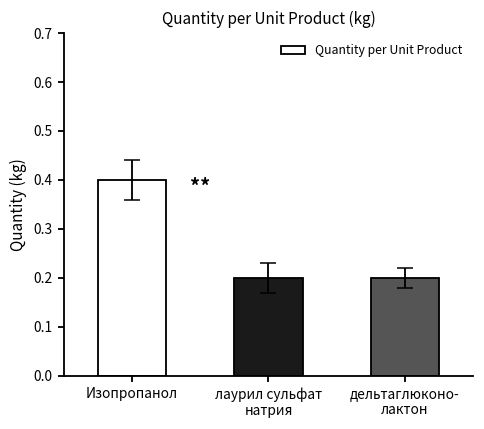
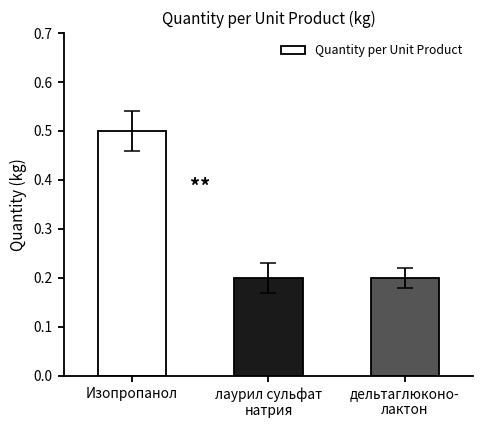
Quantity per Unit Product, Изопропанол: 0.4 -> 0.5
